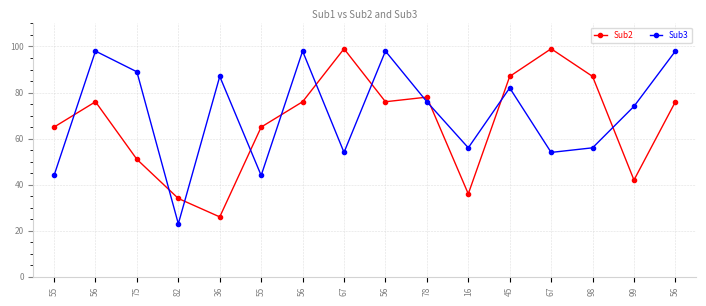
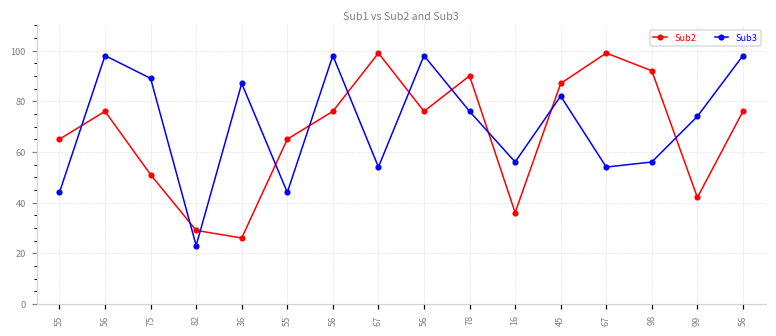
Sub2, 82: 34 -> 29
Sub2, 78: 78 -> 90
Sub2, 98: 87 -> 92
